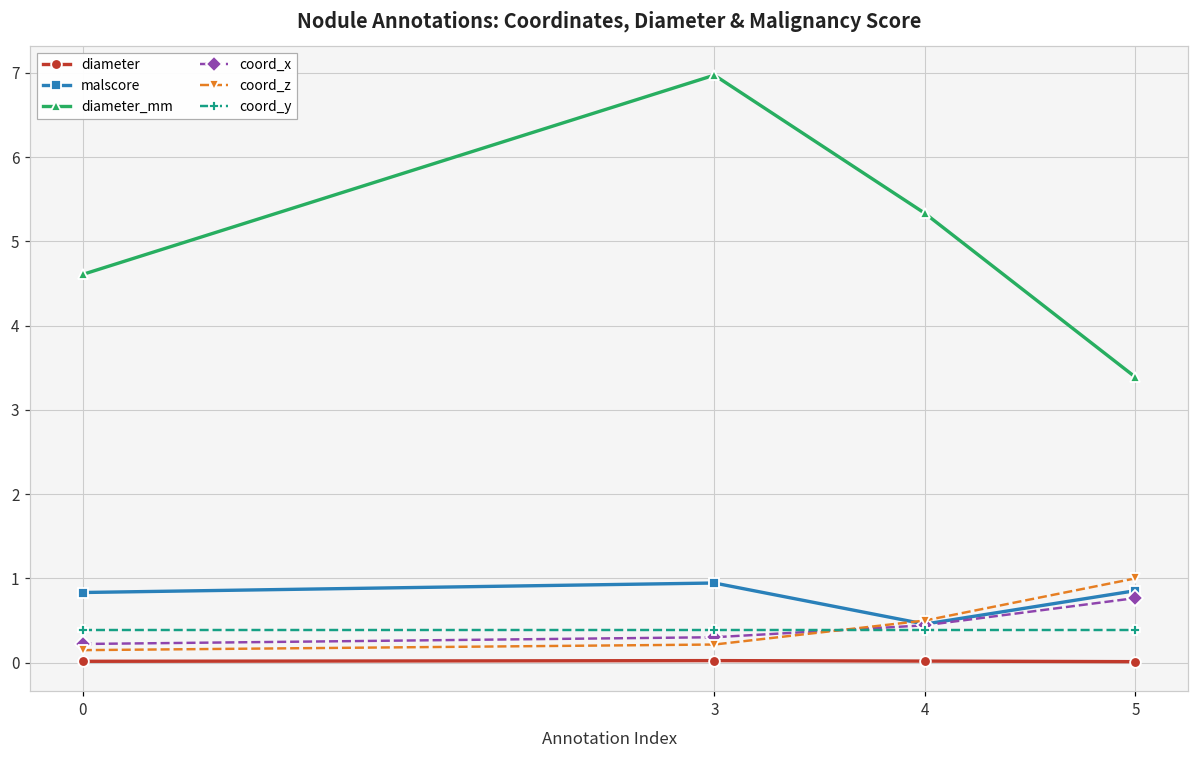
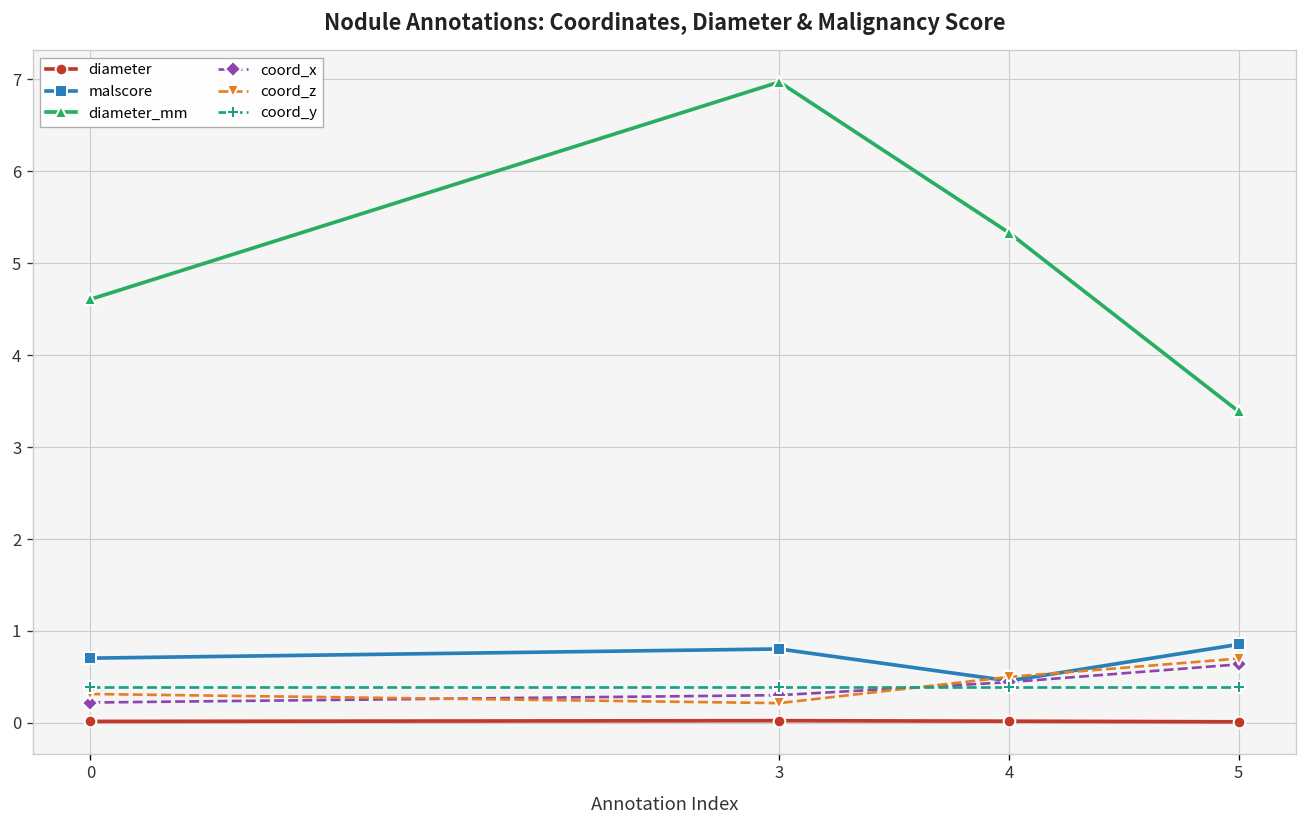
malscore, 0: 0.8 -> 0.7
coord_z, 0: 0.1 -> 0.3
malscore, 3: 0.9 -> 0.8
coord_x, 5: 0.8 -> 0.6
coord_z, 5: 1.0 -> 0.7
